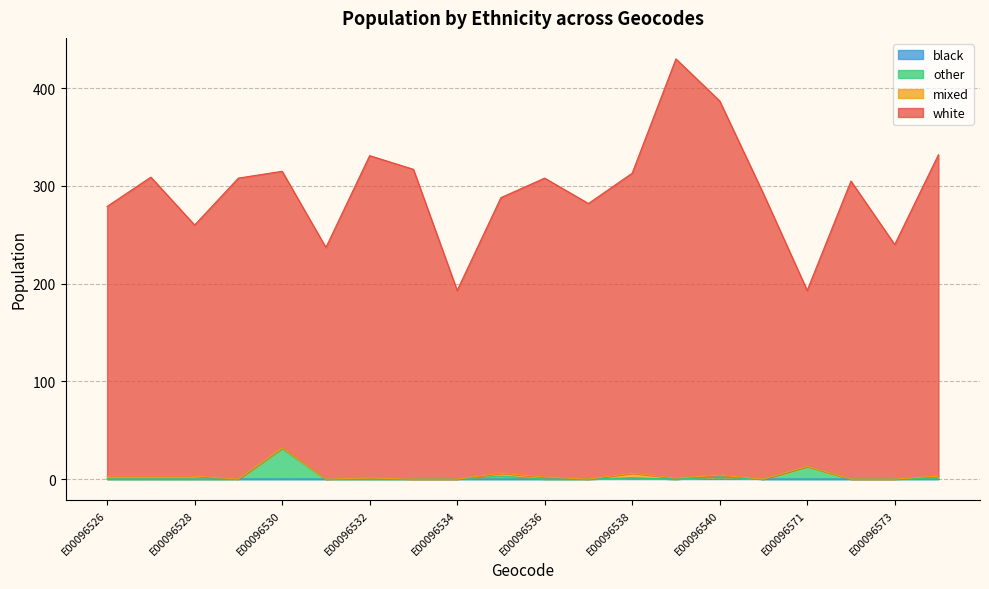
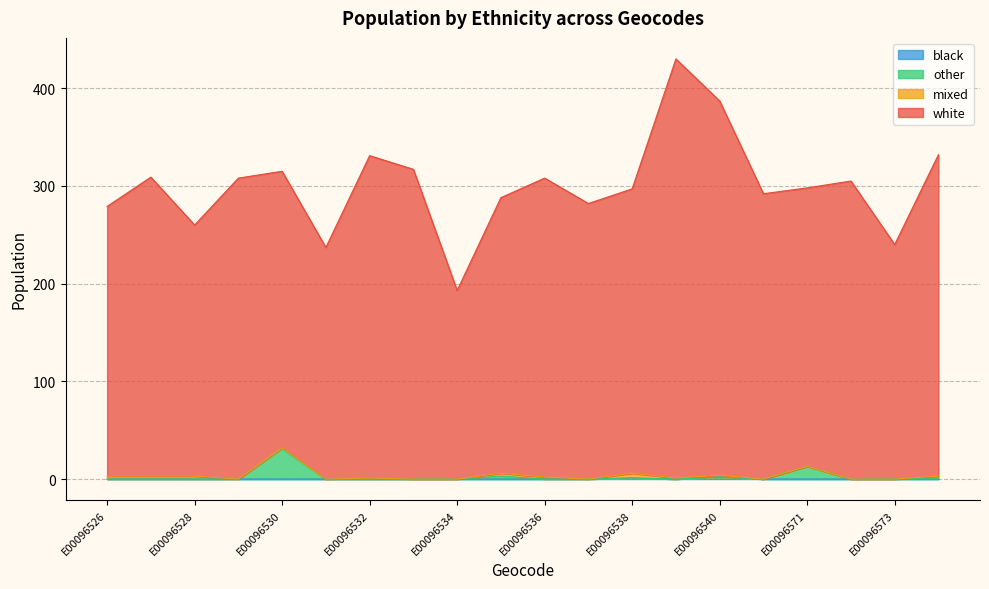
white, E00096538: 310 -> 290
white, E00096571: 180 -> 290
